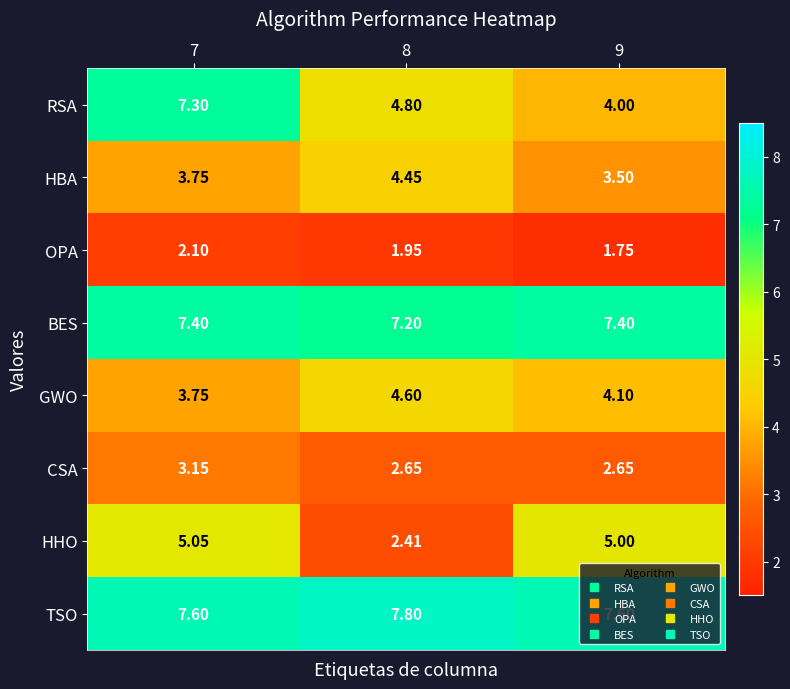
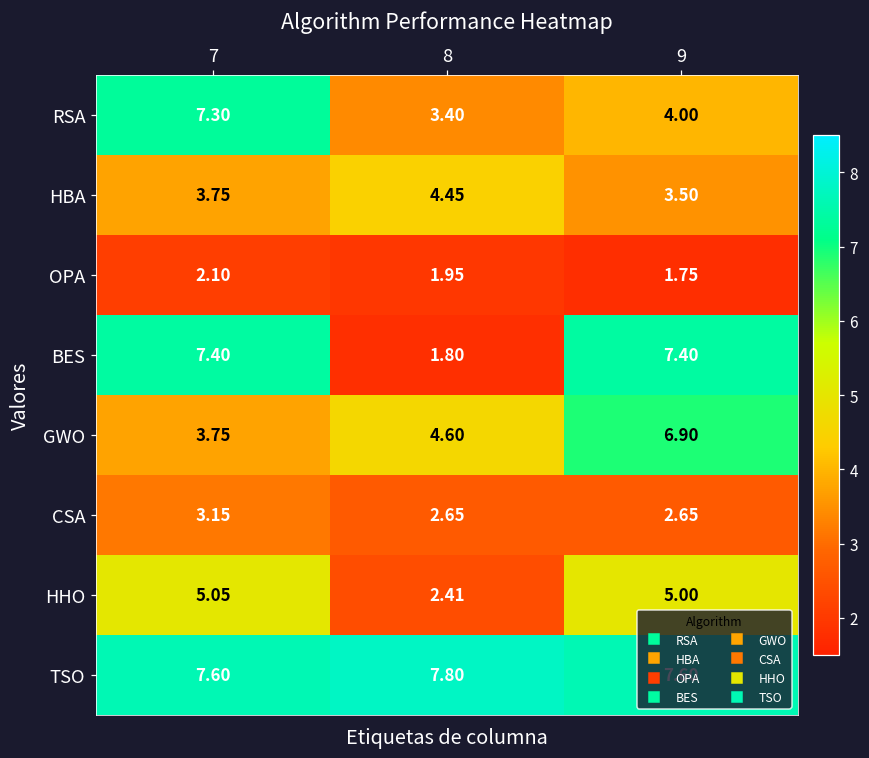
RSA, 8: 4.80 -> 3.40
BES, 8: 7.20 -> 1.80
GWO, 9: 4.10 -> 6.90
